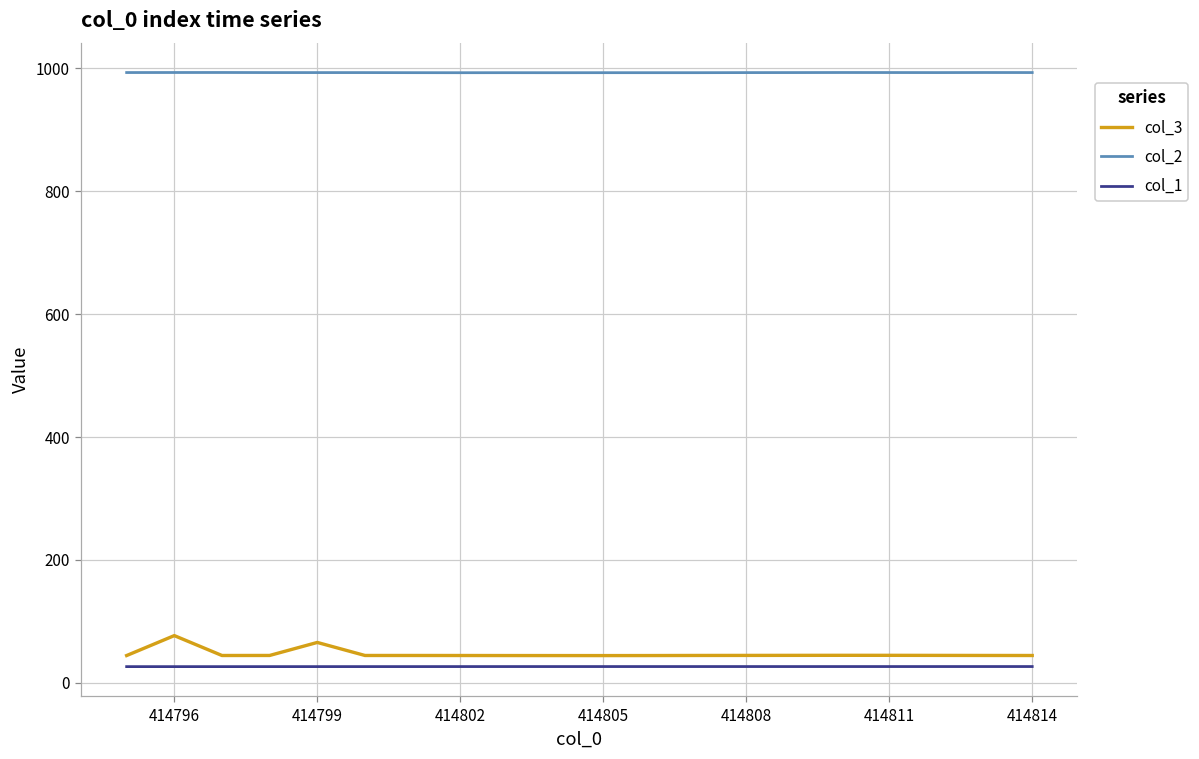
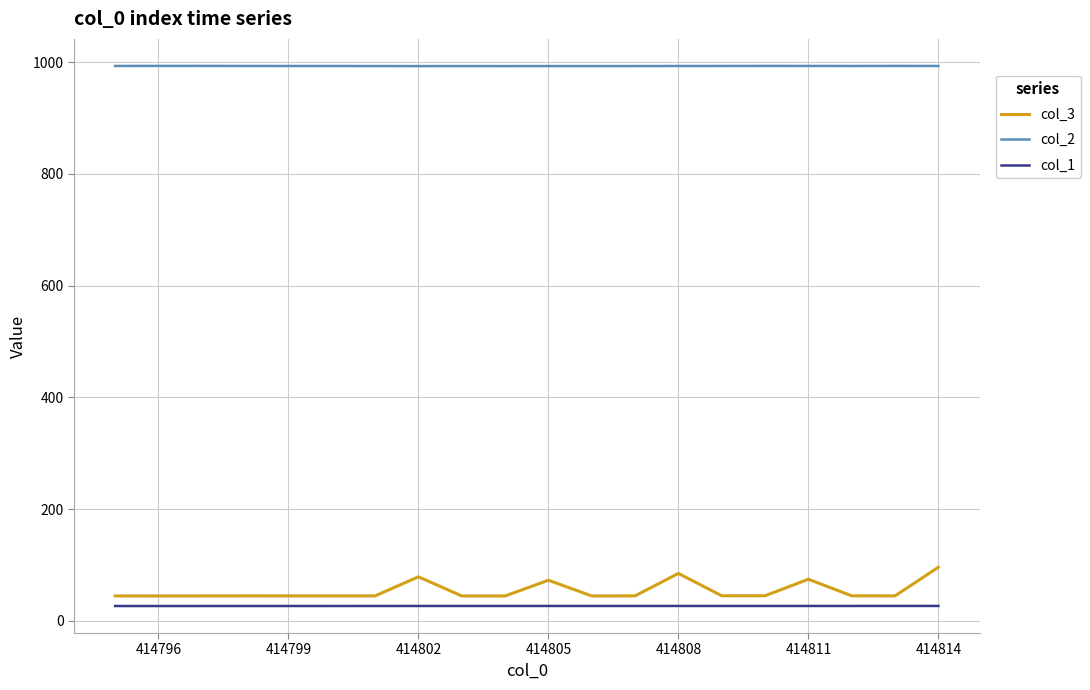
col_3, 414796: 80 -> 40
col_3, 414799: 70 -> 40
col_3, 414802: 40 -> 80
col_3, 414805: 40 -> 70
col_3, 414808: 40 -> 80
col_3, 414811: 40 -> 70
col_3, 414814: 40 -> 100
